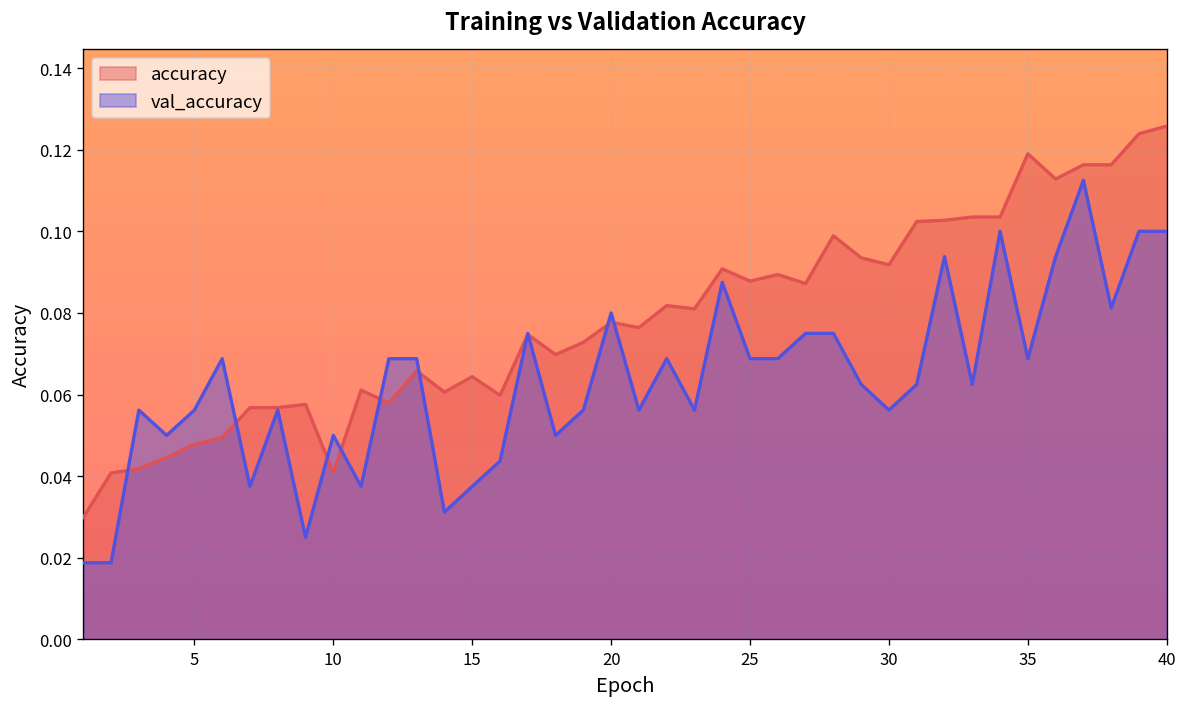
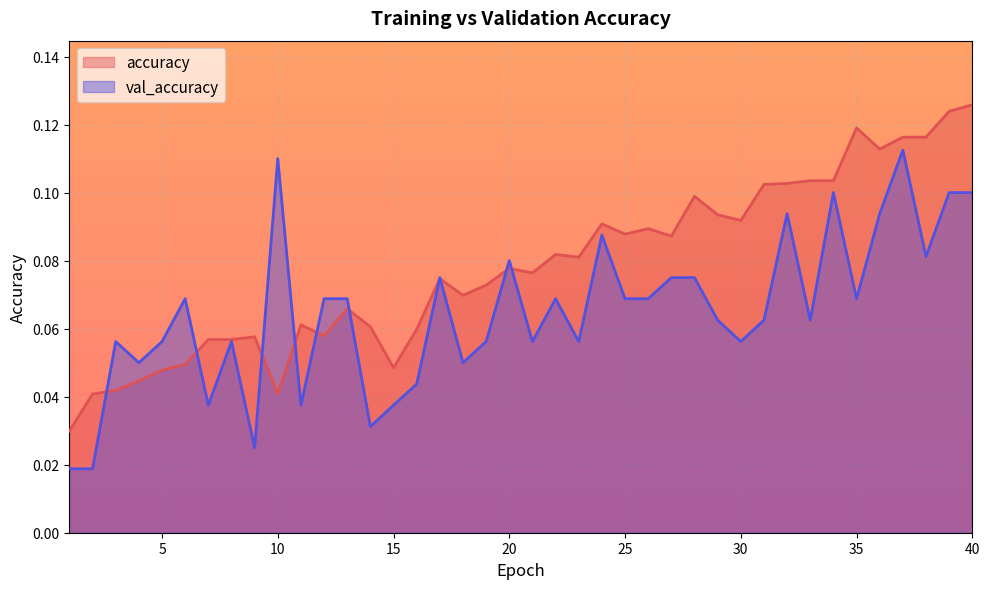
val_accuracy, 10: 0.05 -> 0.11
accuracy, 15: 0.064 -> 0.049
